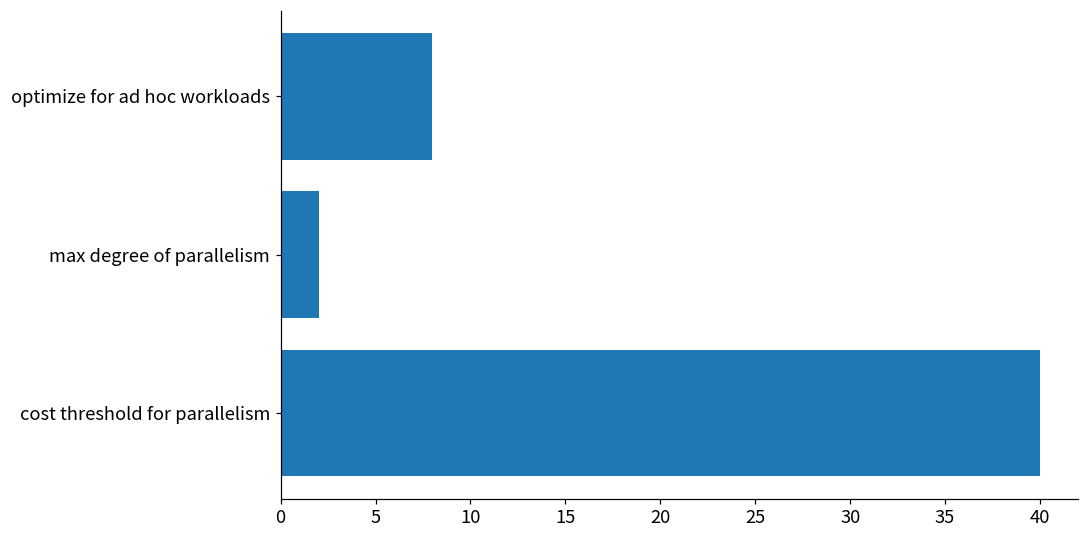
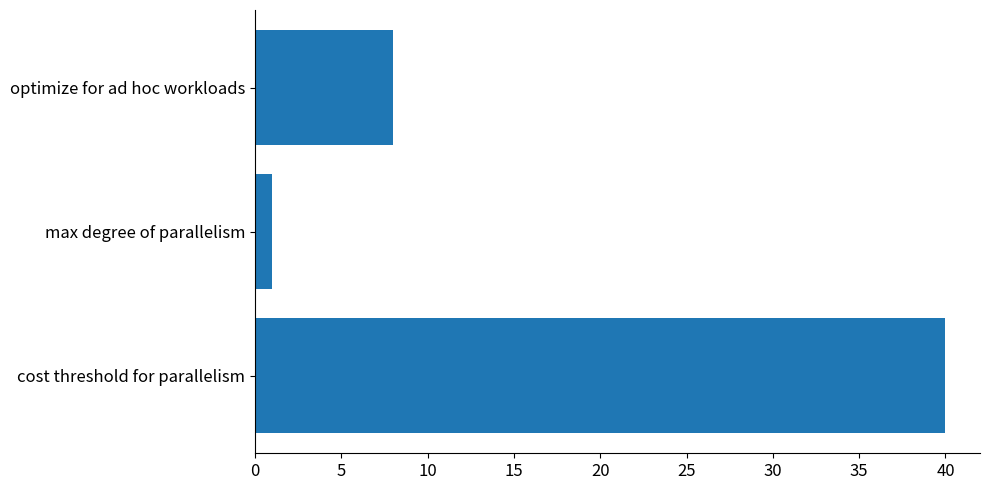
max degree of parallelism: 2 -> 1
